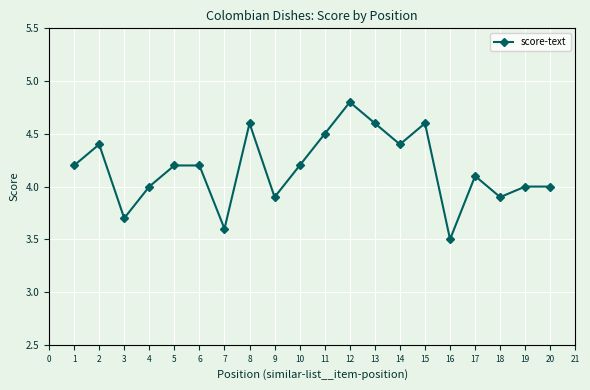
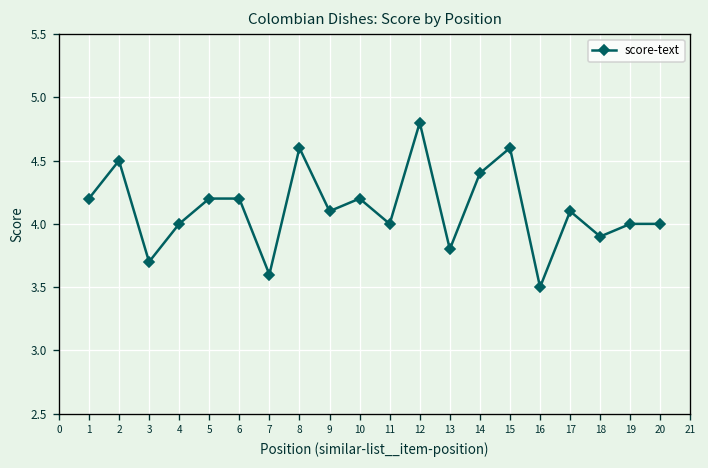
2: 4.4 -> 4.5
9: 3.9 -> 4.1
11: 4.5 -> 4.0
13: 4.6 -> 3.8
